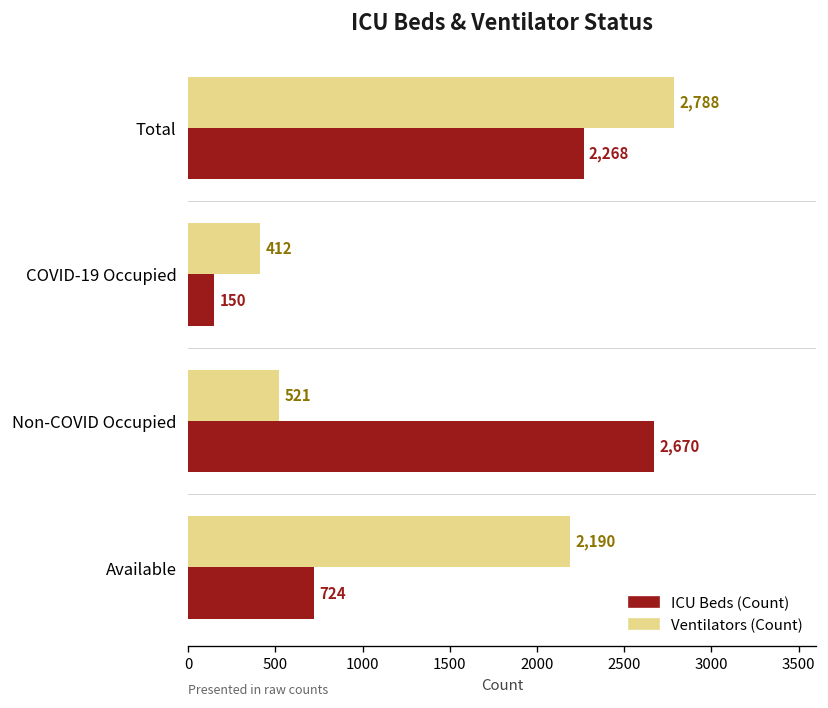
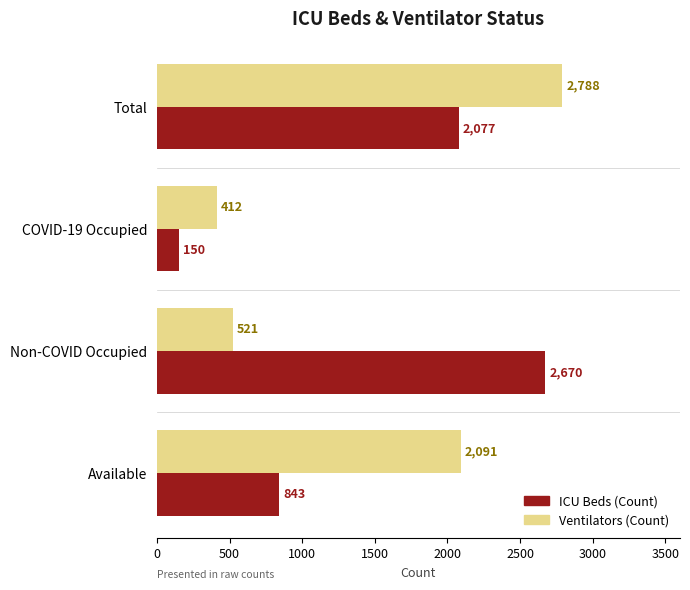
ICU Beds (Count), Total: 2,268 -> 2,077
Ventilators (Count), Available: 2,190 -> 2,091
ICU Beds (Count), Available: 724 -> 843
